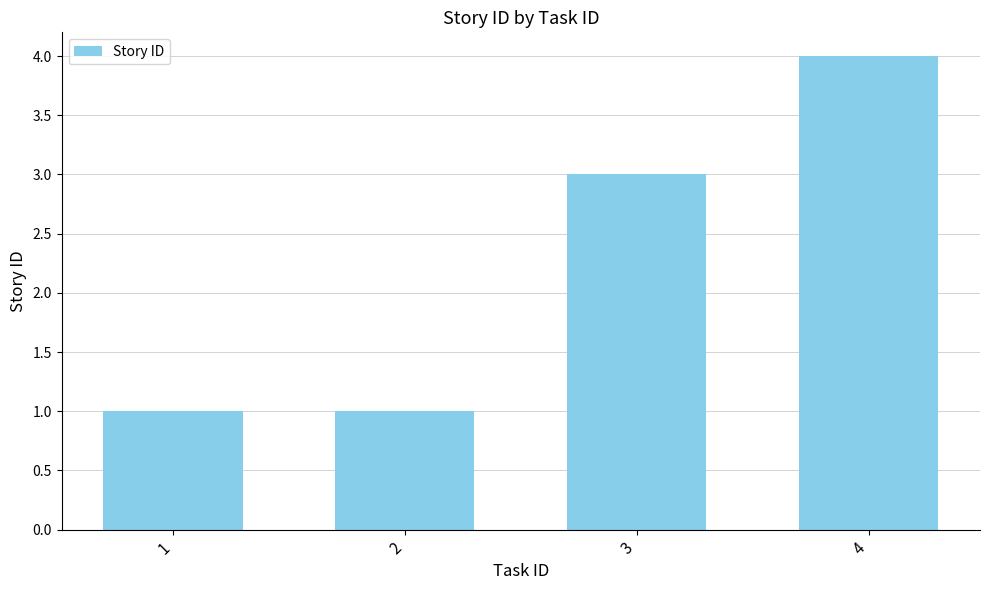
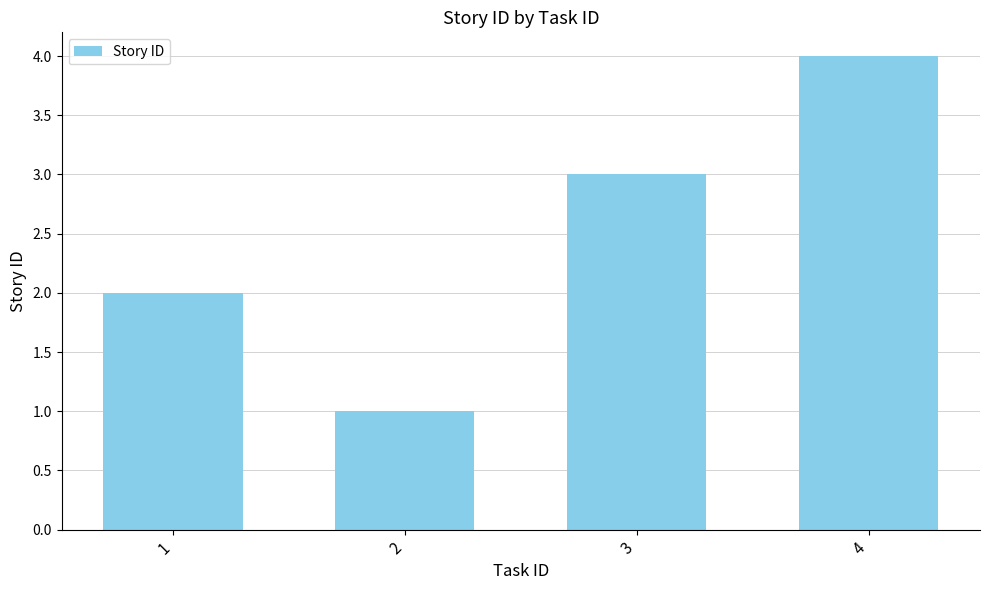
1: 1 -> 2
